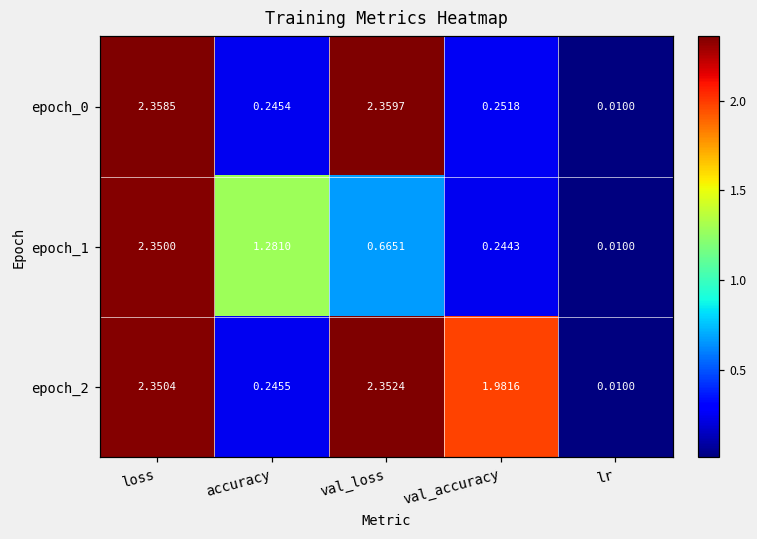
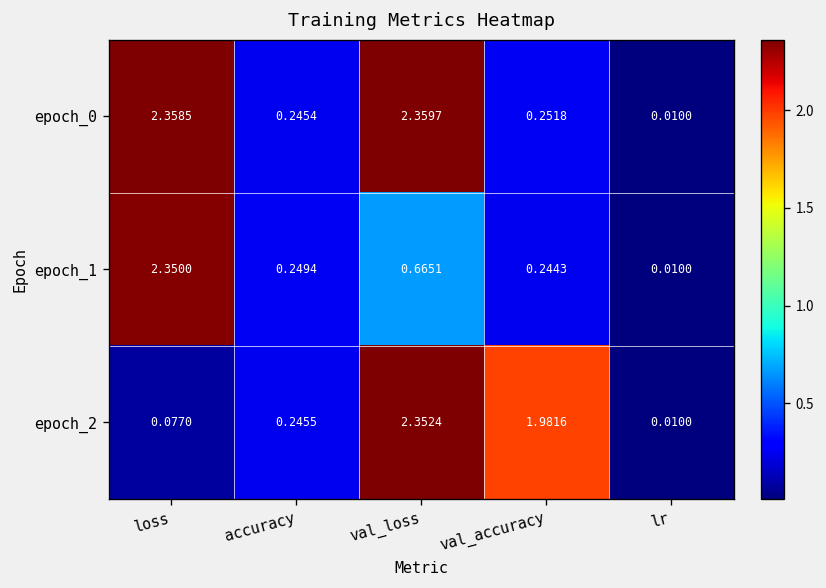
epoch_1, accuracy: 1.2810 -> 0.2494
epoch_2, loss: 2.3504 -> 0.0770
